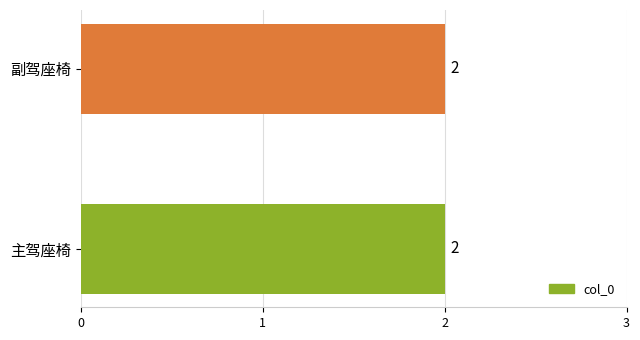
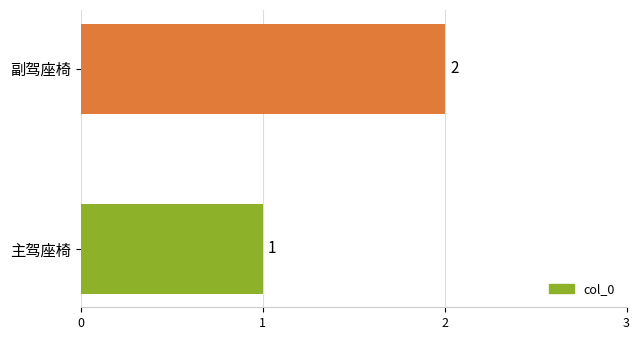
主驾座椅: 2 -> 1
